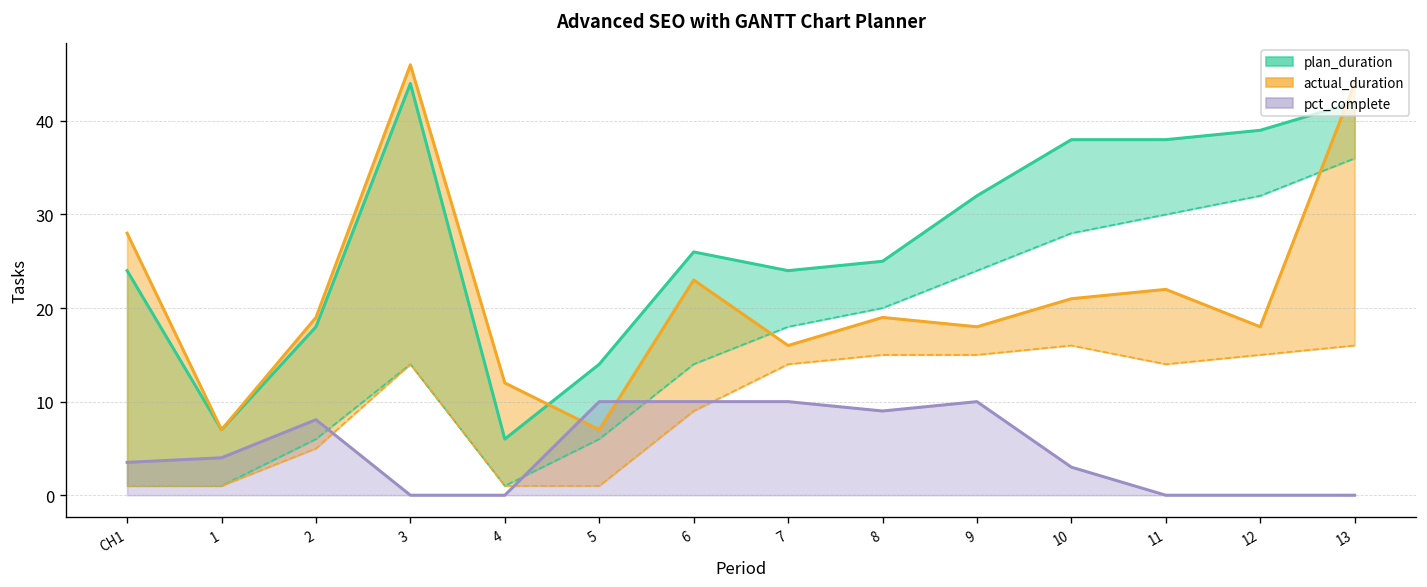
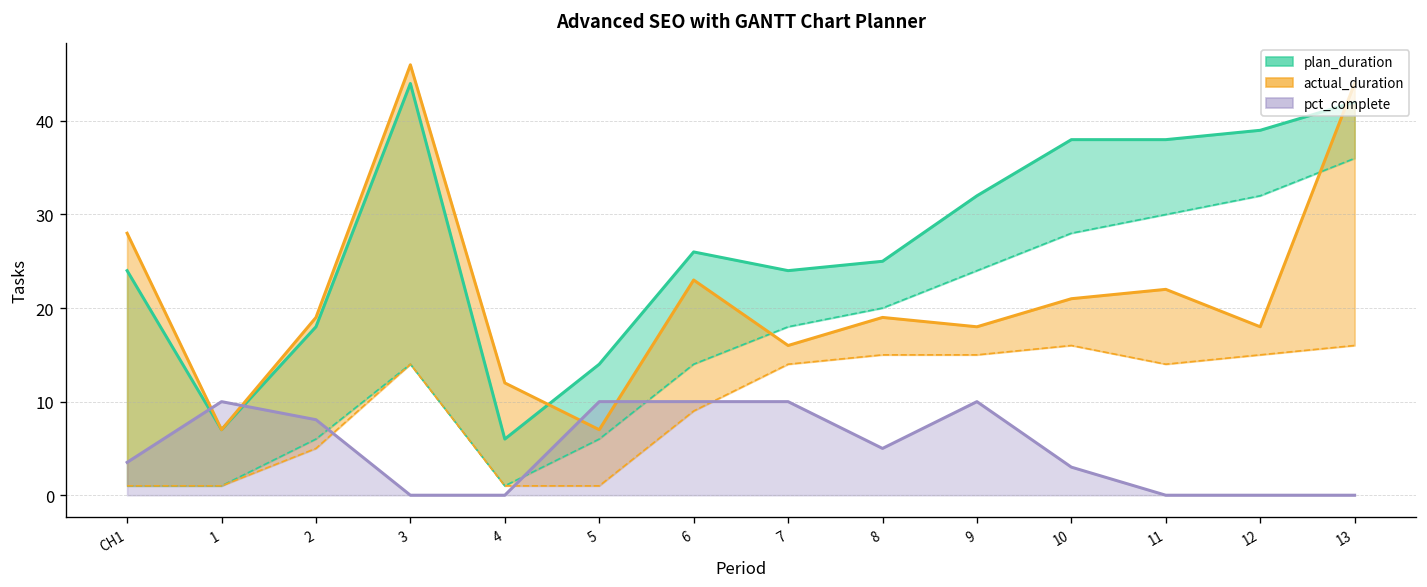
pct_complete, 1: 4 -> 10
pct_complete, 8: 9 -> 5
